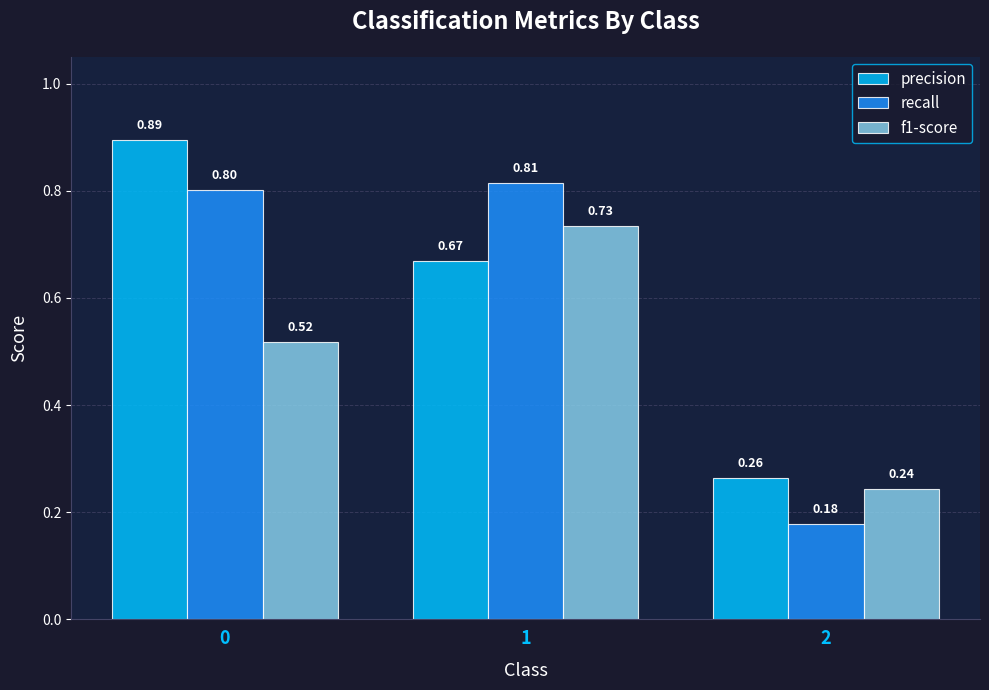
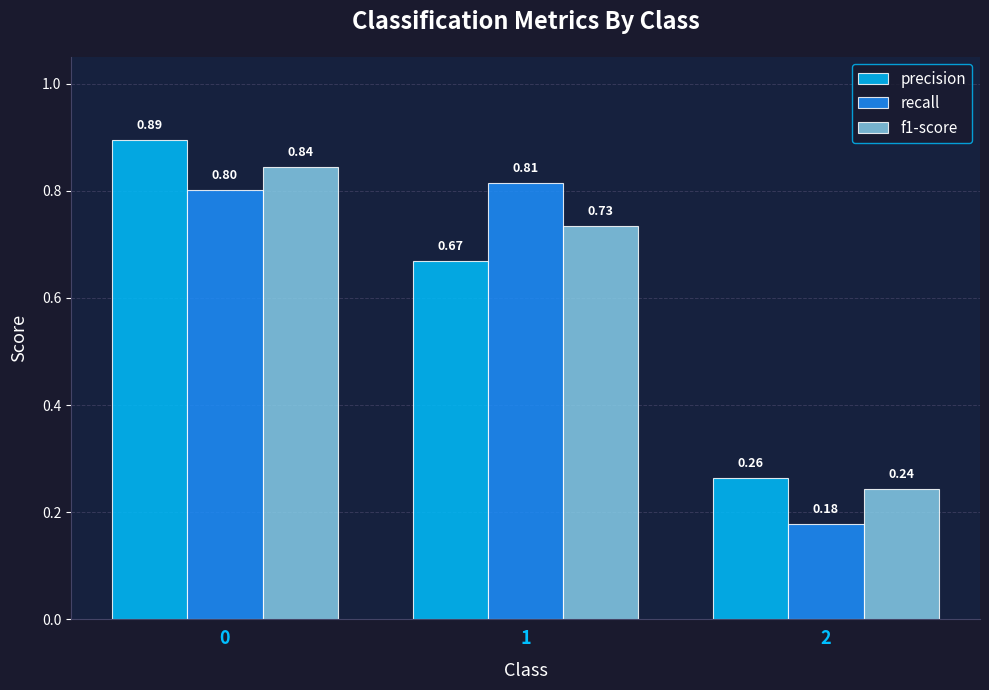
f1-score, 0: 0.52 -> 0.84
